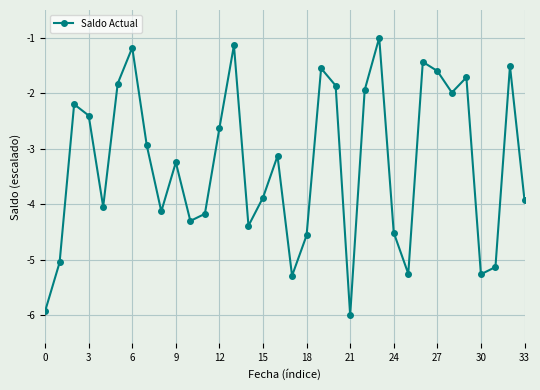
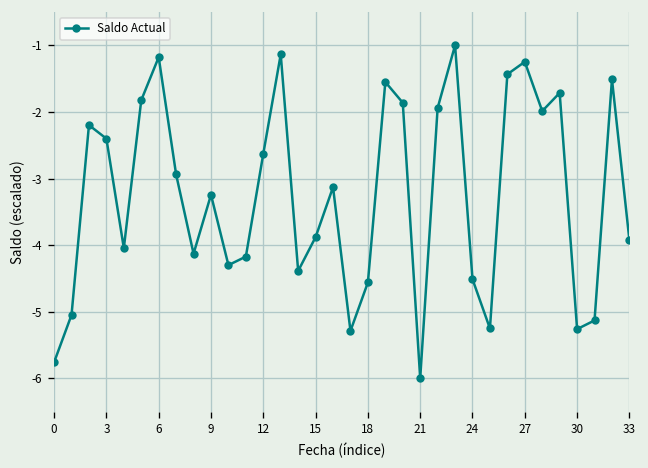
0: -5.9 -> -5.8
27: -1.6 -> -1.2
